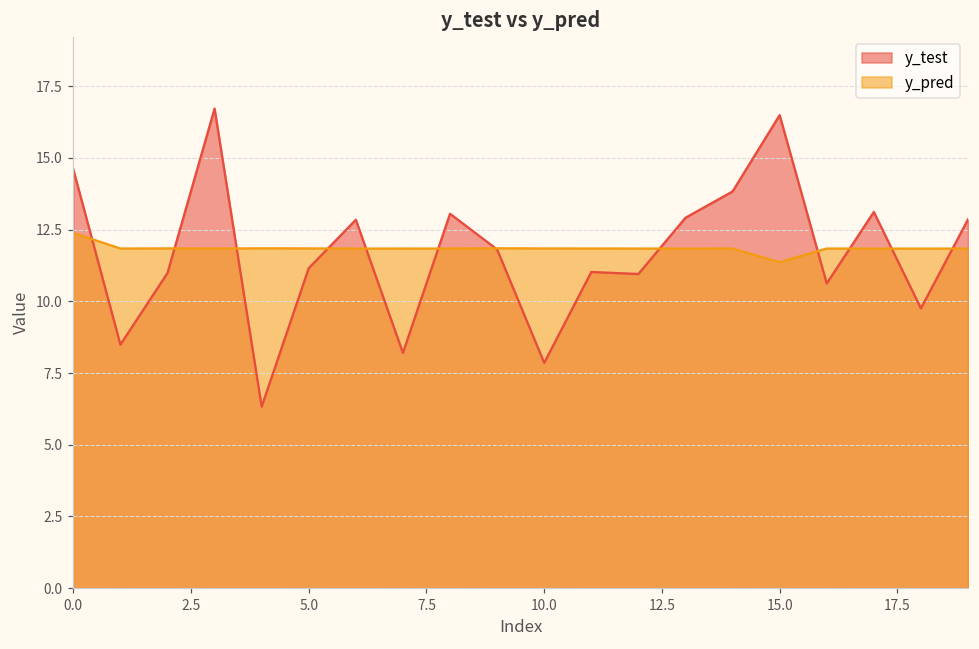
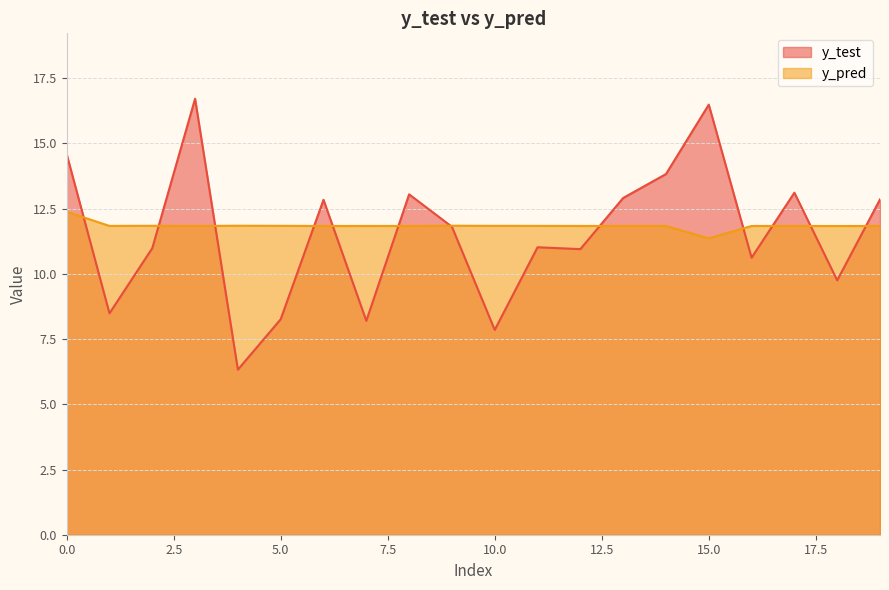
y_test, 5.0: 11.2 -> 8.3
